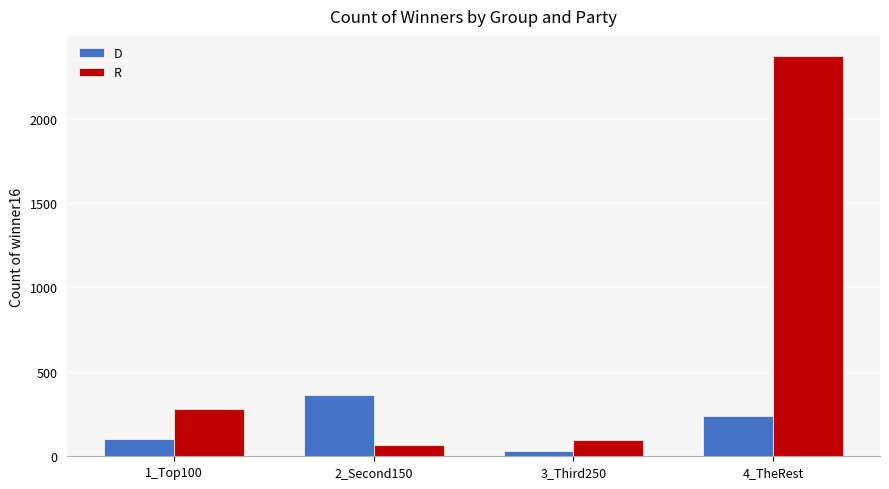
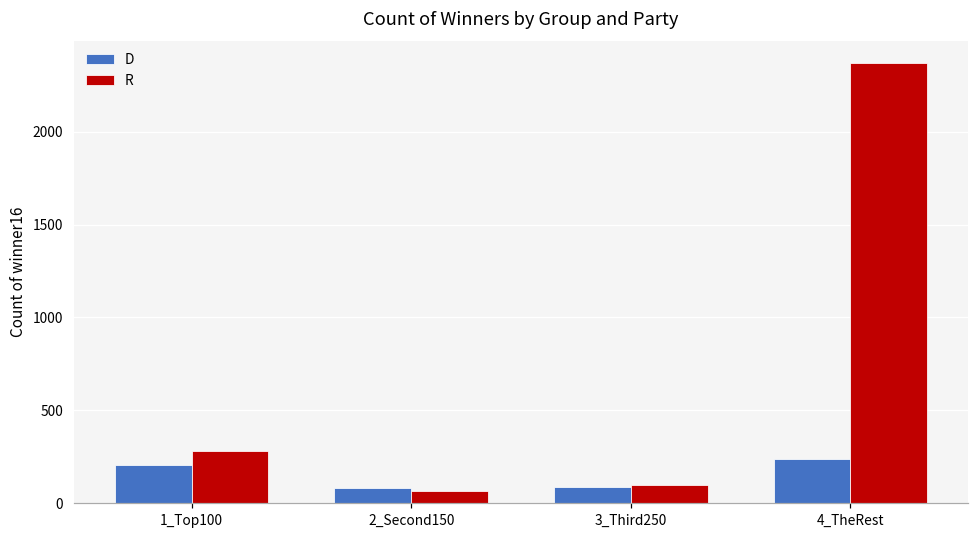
D, 1_Top100: 100 -> 200
D, 2_Second150: 360 -> 80
D, 3_Third250: 30 -> 90
